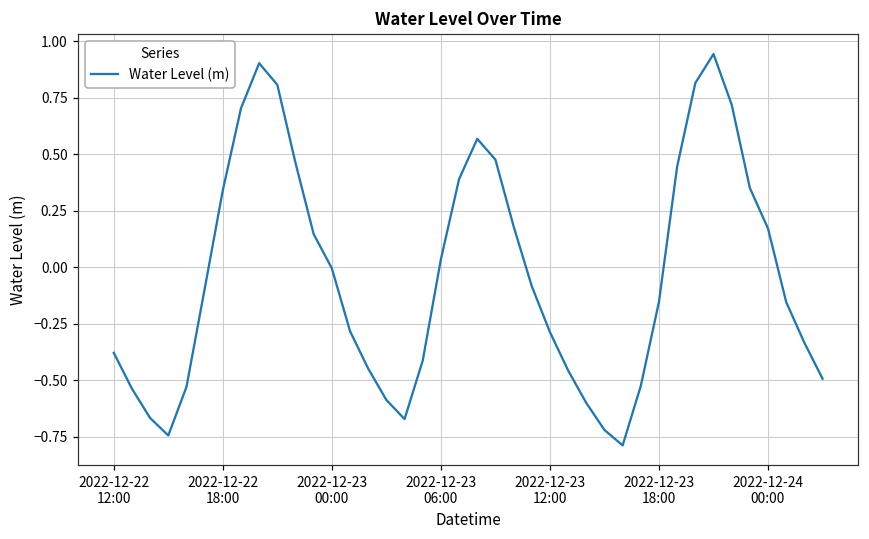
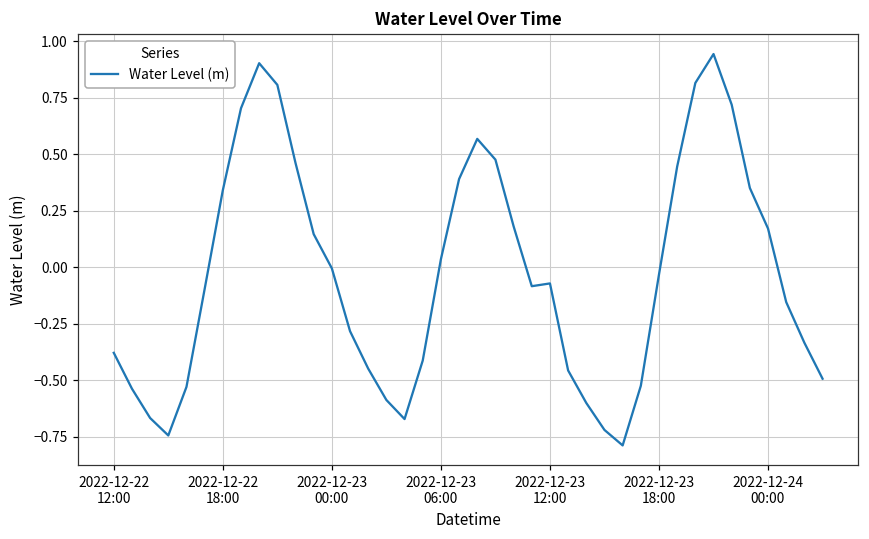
2022-12-23 12:00: -0.29 -> -0.07
2022-12-23 18:00: -0.15 -> -0.03
